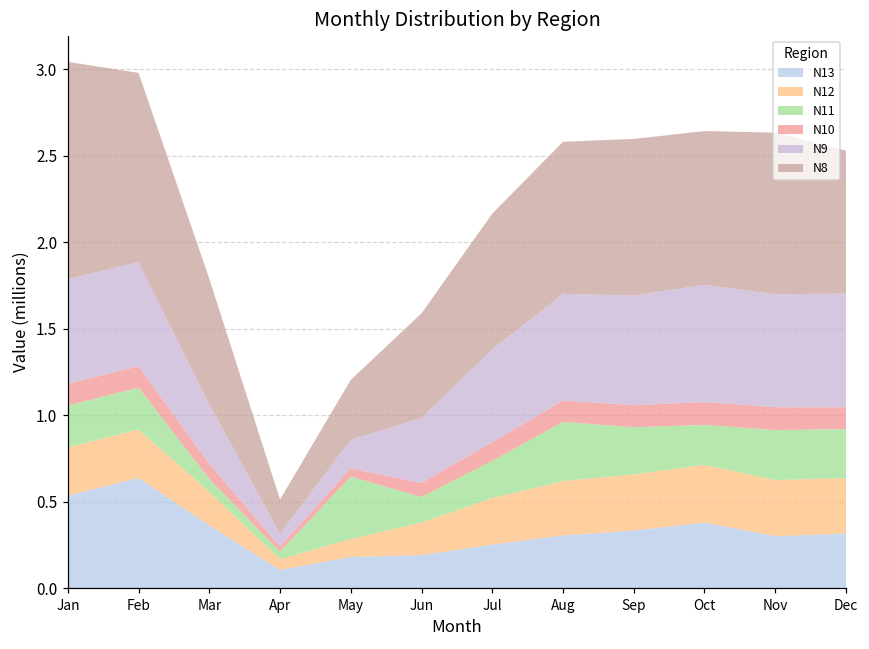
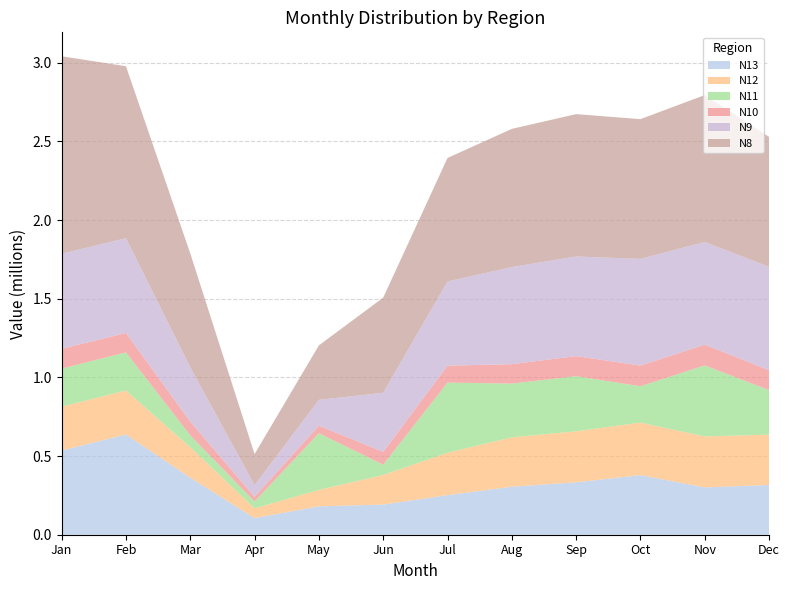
N11, Jun: 0.15 -> 0.07
N11, Jul: 0.22 -> 0.45
N11, Sep: 0.27 -> 0.35
N11, Nov: 0.29 -> 0.45
